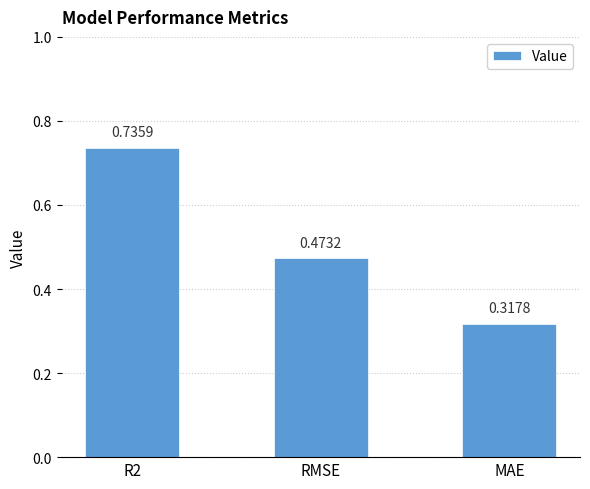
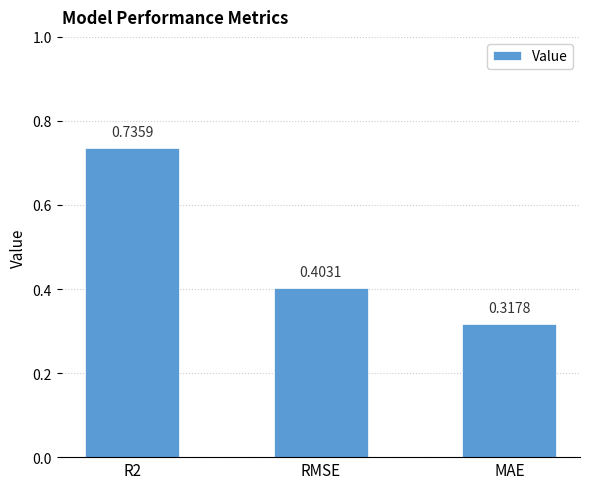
RMSE: 0.4732 -> 0.4031
